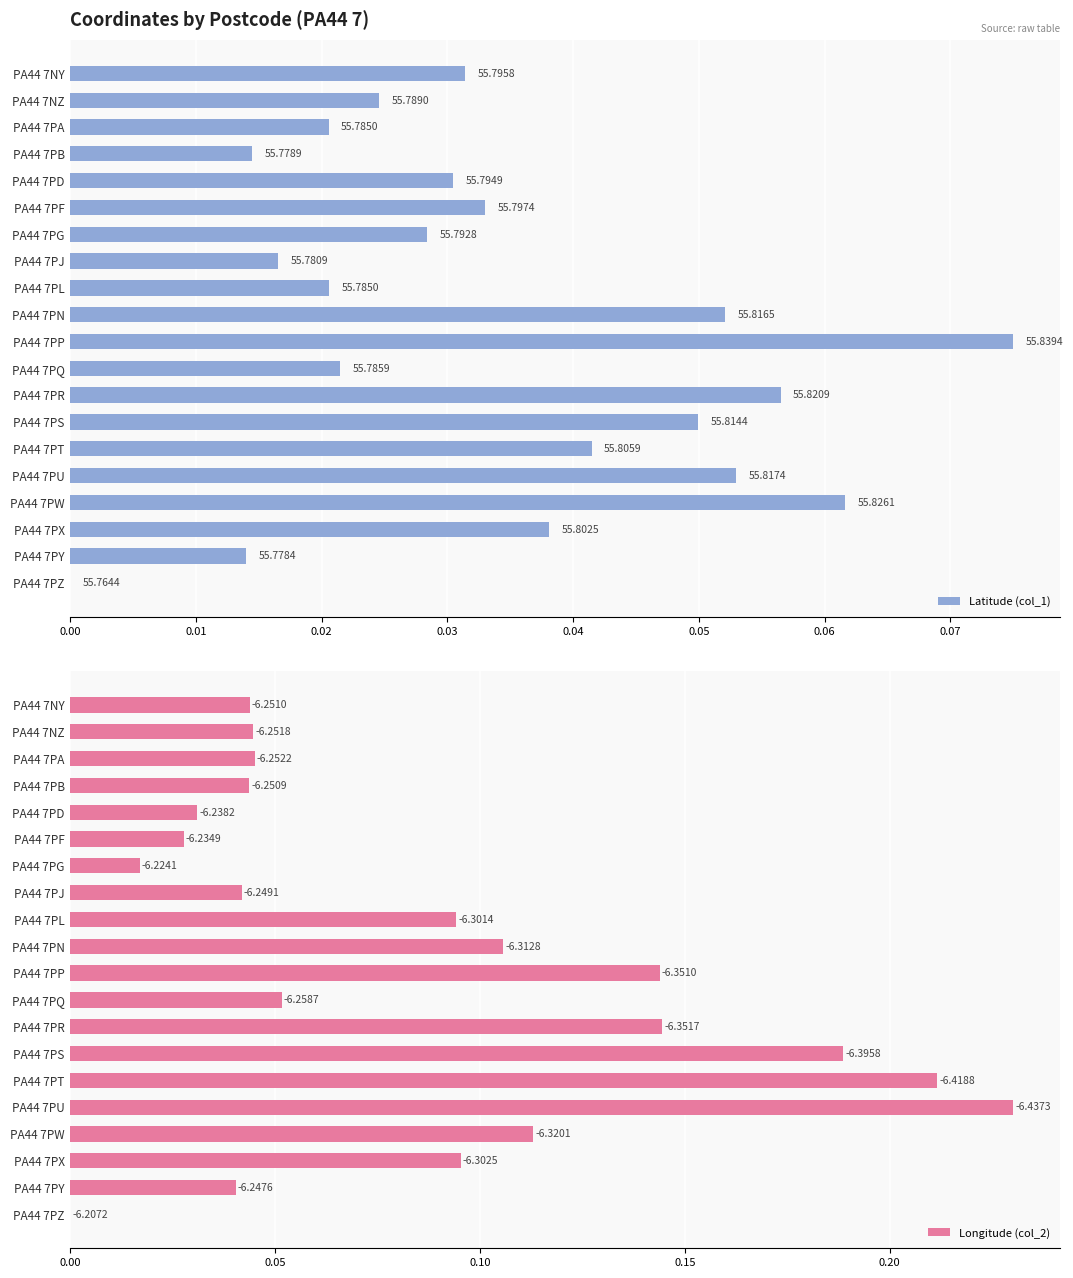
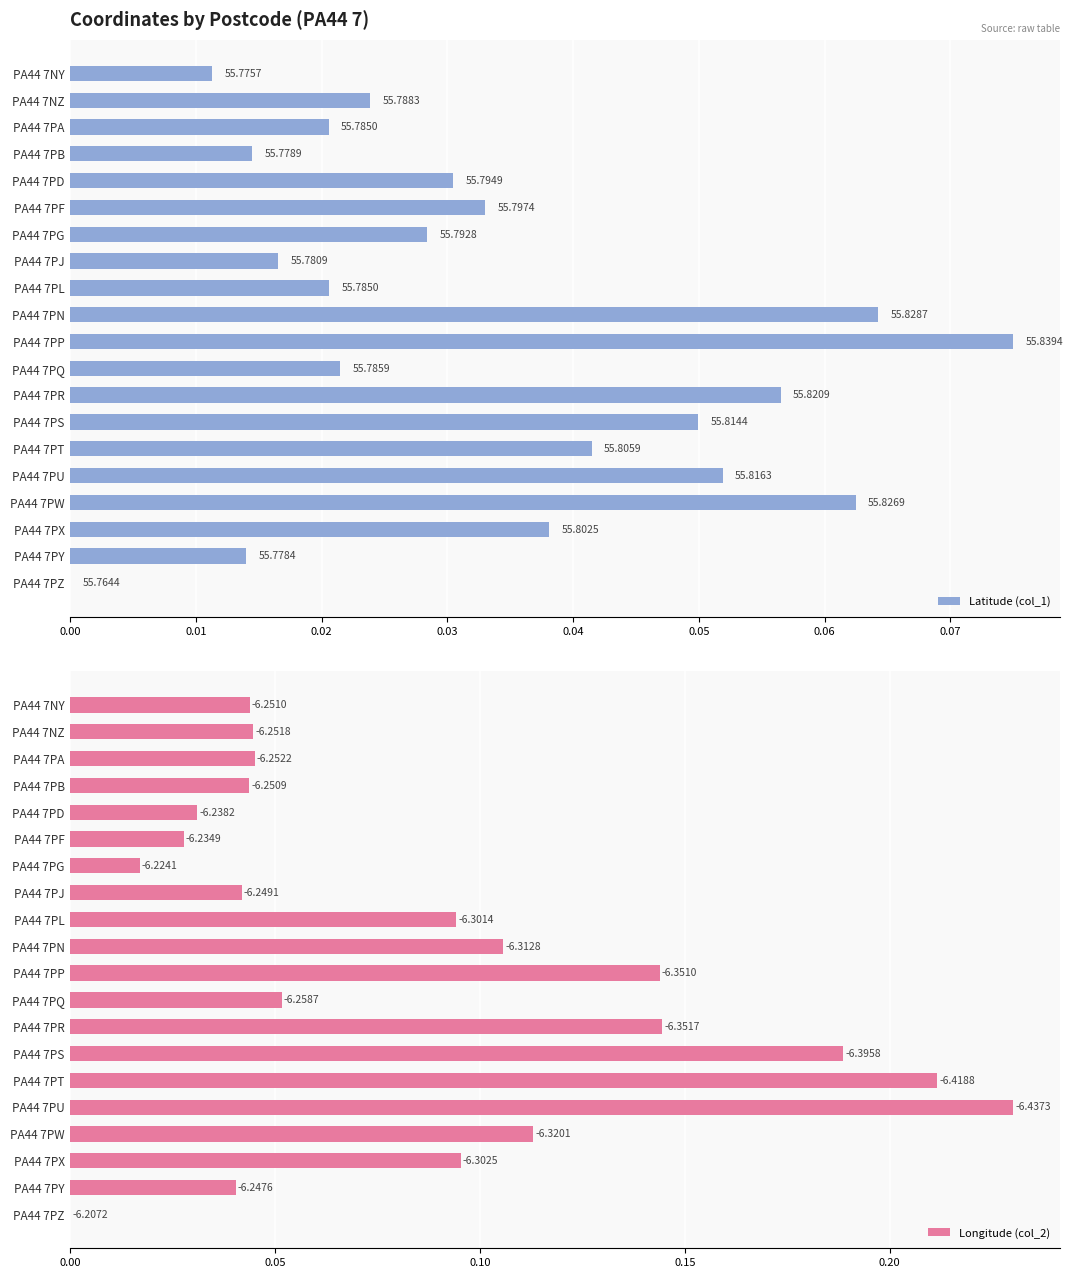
Coordinates by Postcode (PA44 7), PA44 7NY: 55.7958 -> 55.7757
Coordinates by Postcode (PA44 7), PA44 7NZ: 55.7890 -> 55.7883
Coordinates by Postcode (PA44 7), PA44 7PN: 55.8165 -> 55.8287
Coordinates by Postcode (PA44 7), PA44 7PU: 55.8174 -> 55.8163
Coordinates by Postcode (PA44 7), PA44 7PW: 55.8261 -> 55.8269
